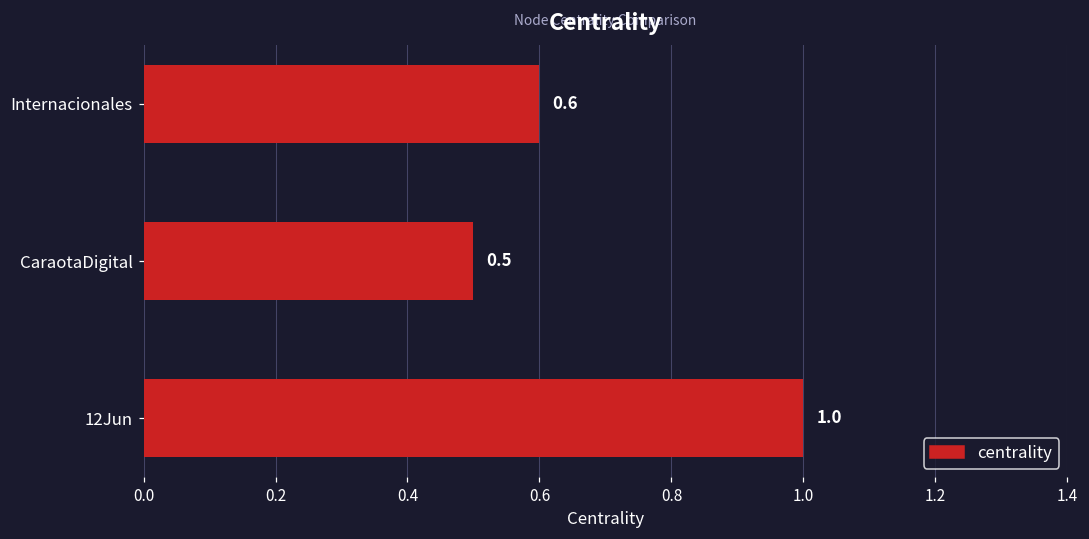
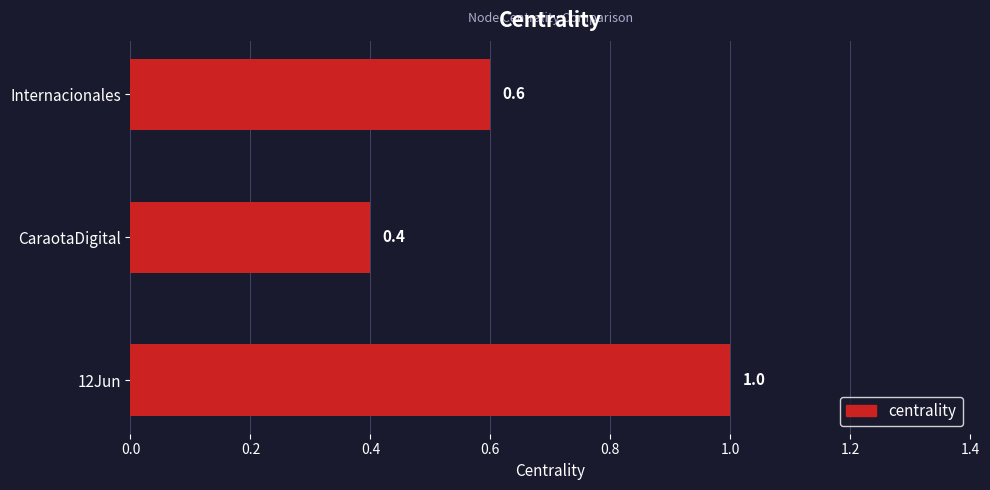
CaraotaDigital: 0.5 -> 0.4
